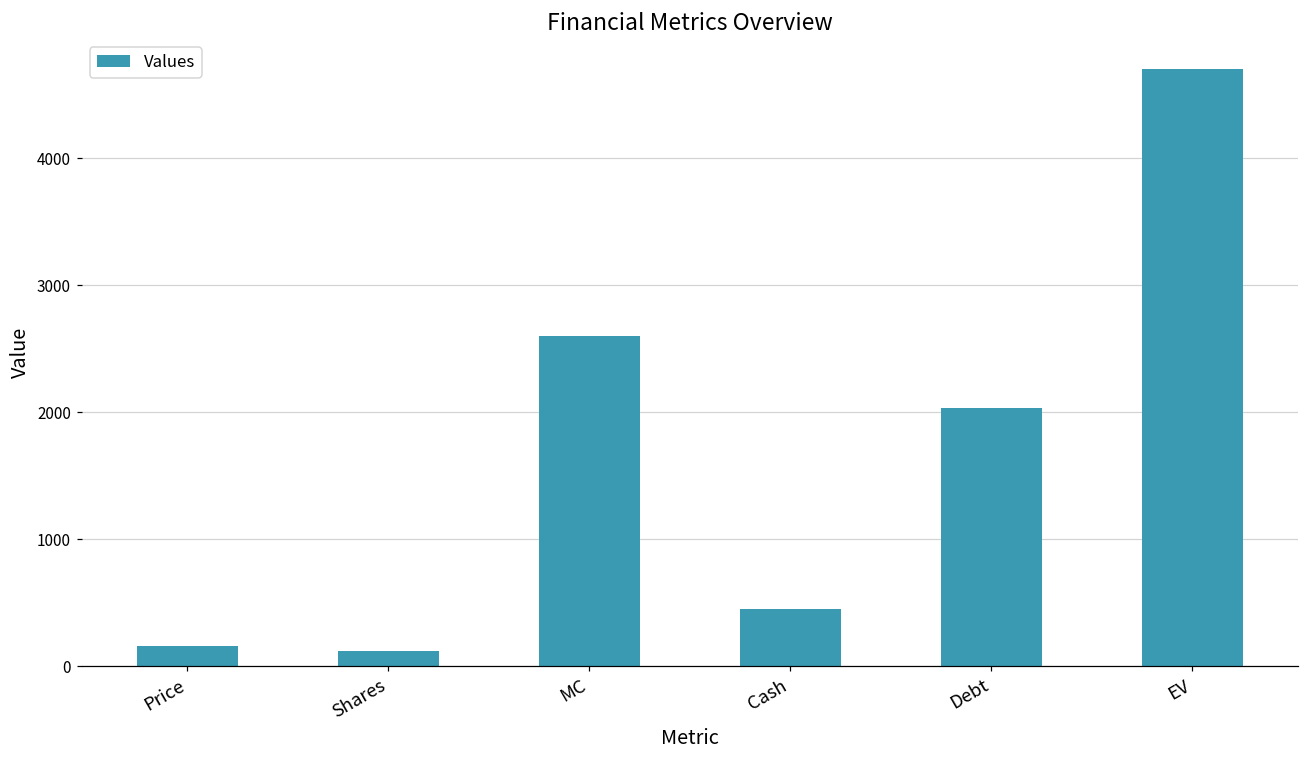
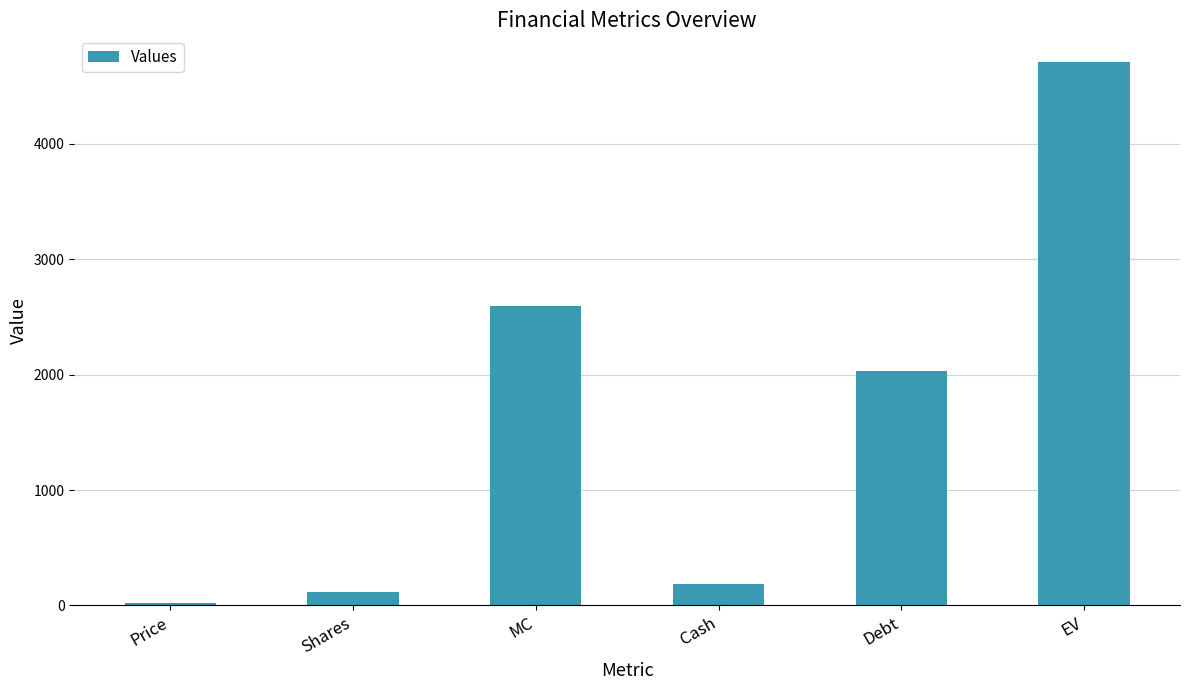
Price: 160 -> 30
Cash: 450 -> 190
